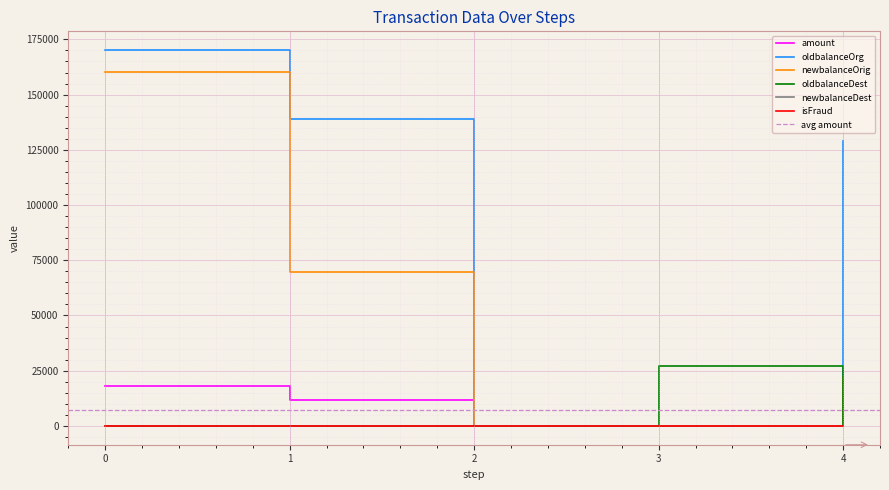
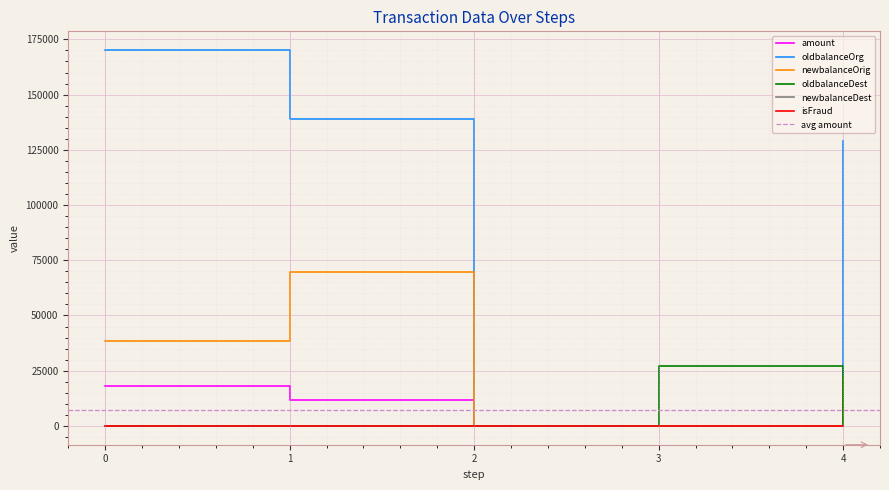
newbalanceOrig, 0: 160000 -> 38000
